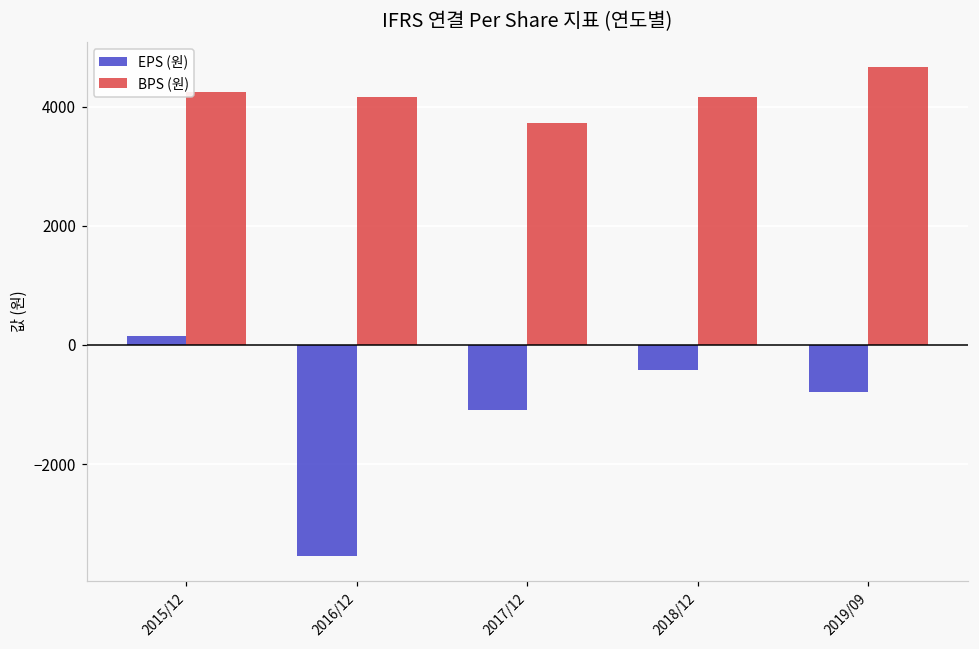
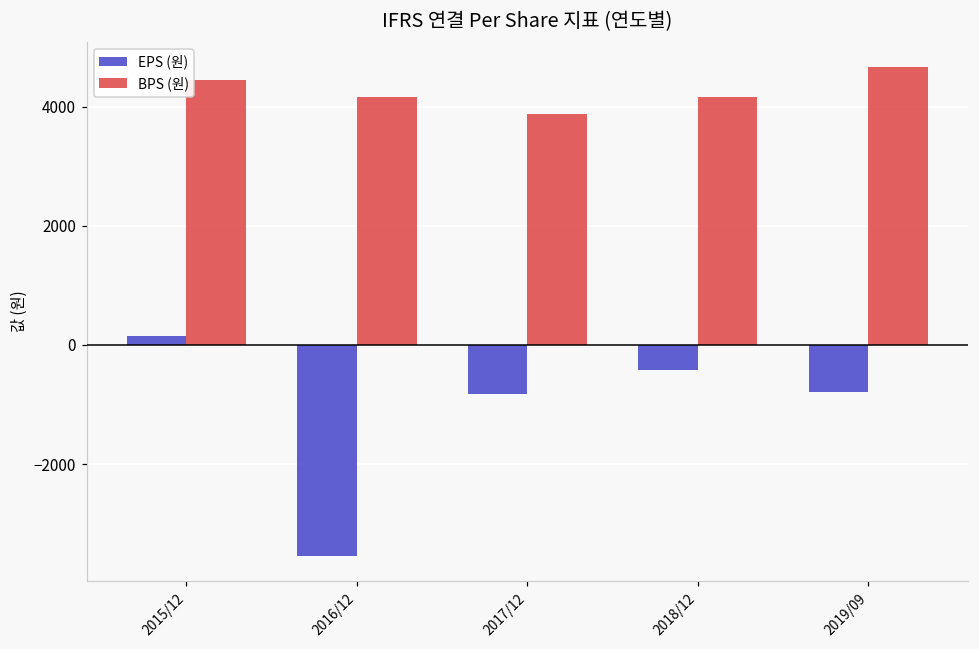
BPS (원), 2015/12: 4200 -> 4500
EPS (원), 2017/12: -1100 -> -800
BPS (원), 2017/12: 3700 -> 3900
